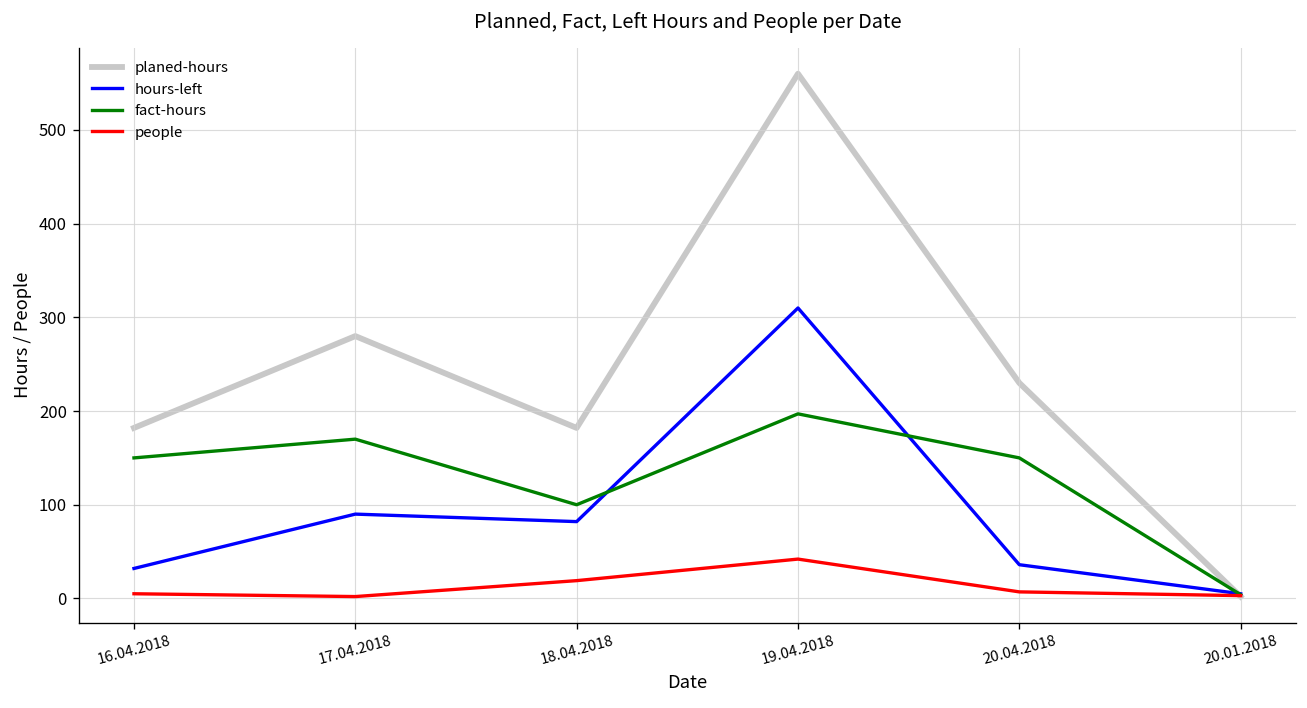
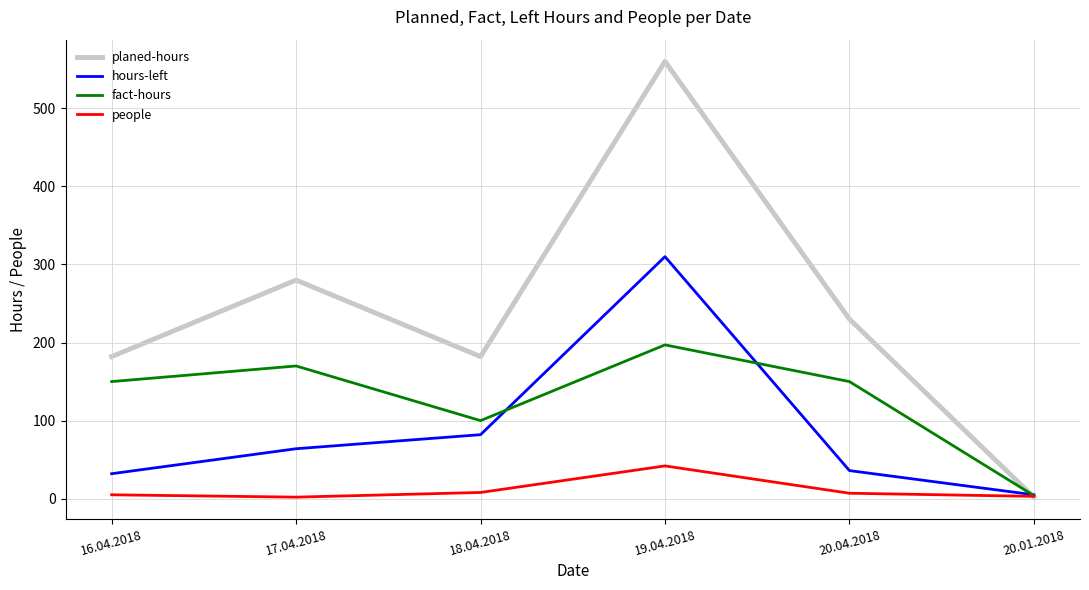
hours-left, 17.04.2018: 90 -> 60
people, 18.04.2018: 20 -> 10
